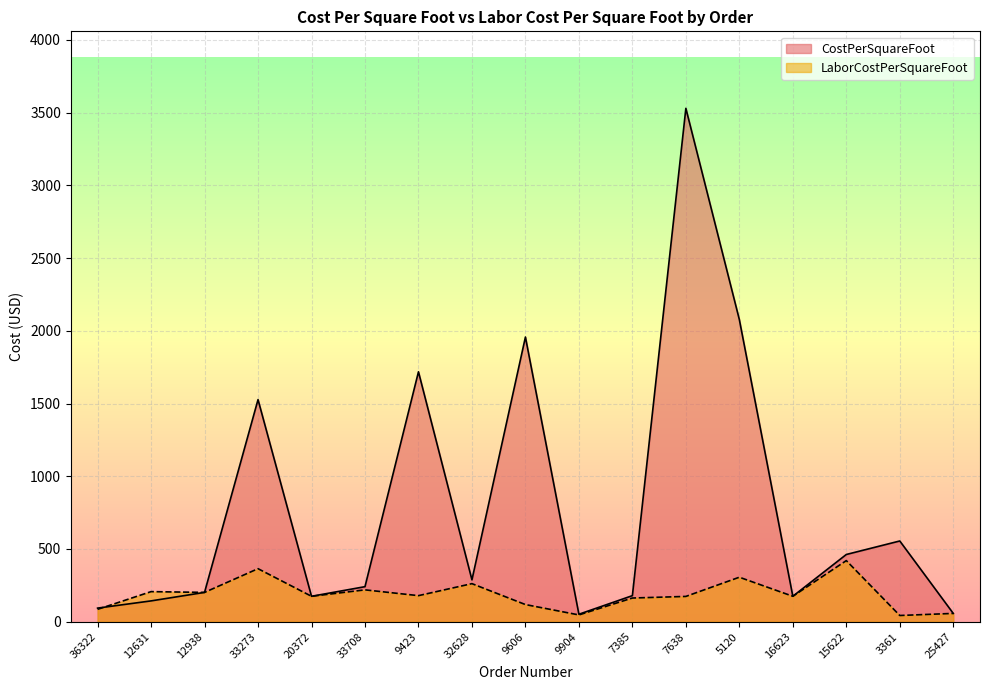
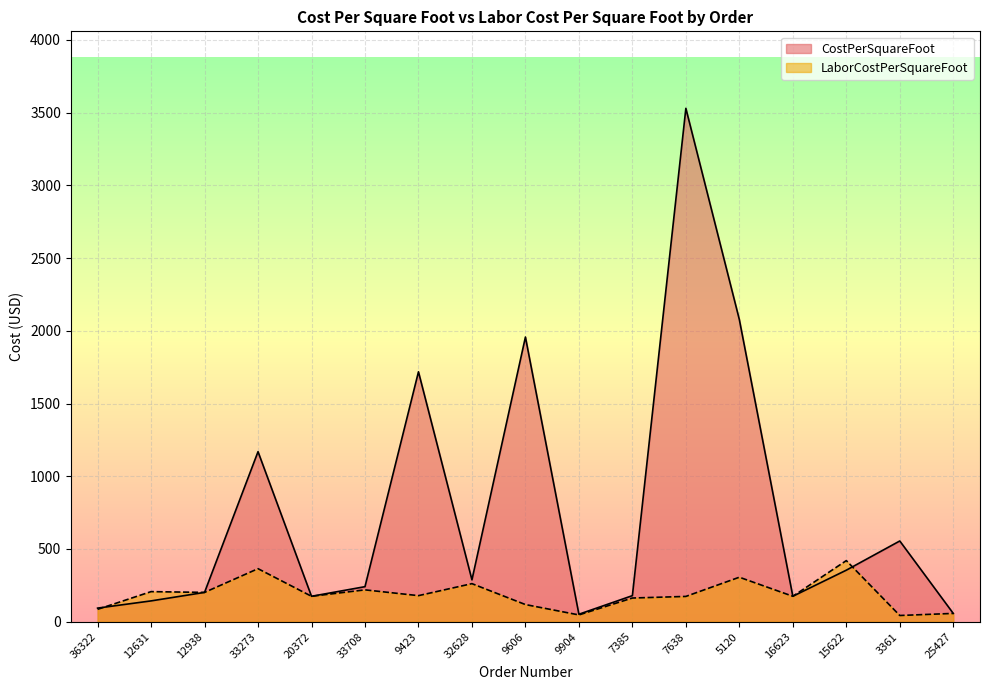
CostPerSquareFoot, 33273: 1530 -> 1170
CostPerSquareFoot, 15622: 460 -> 350
